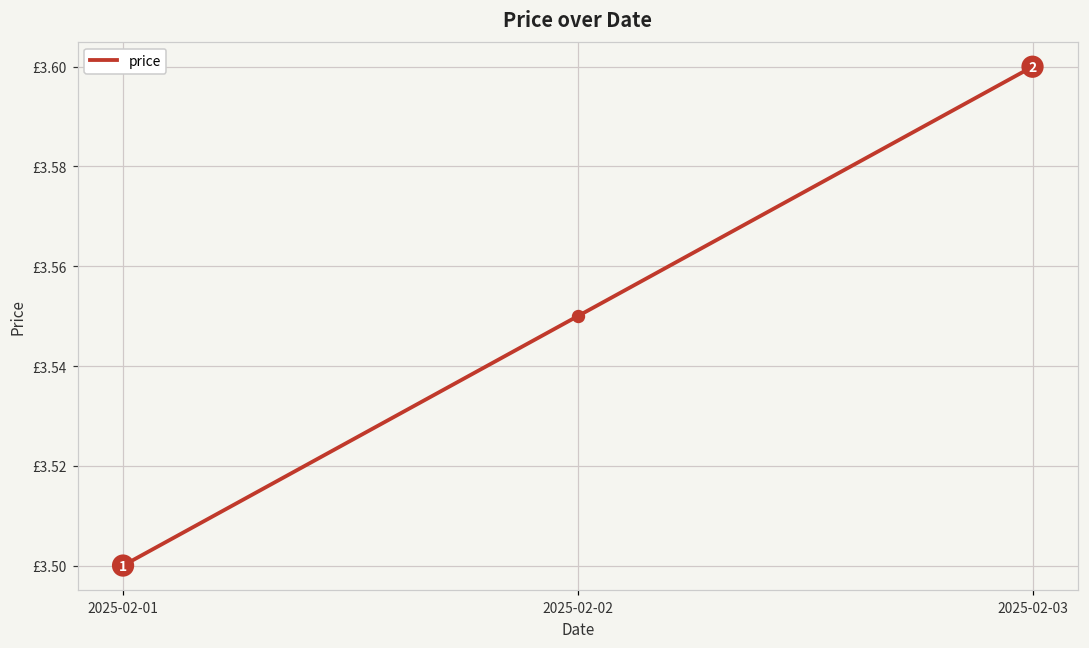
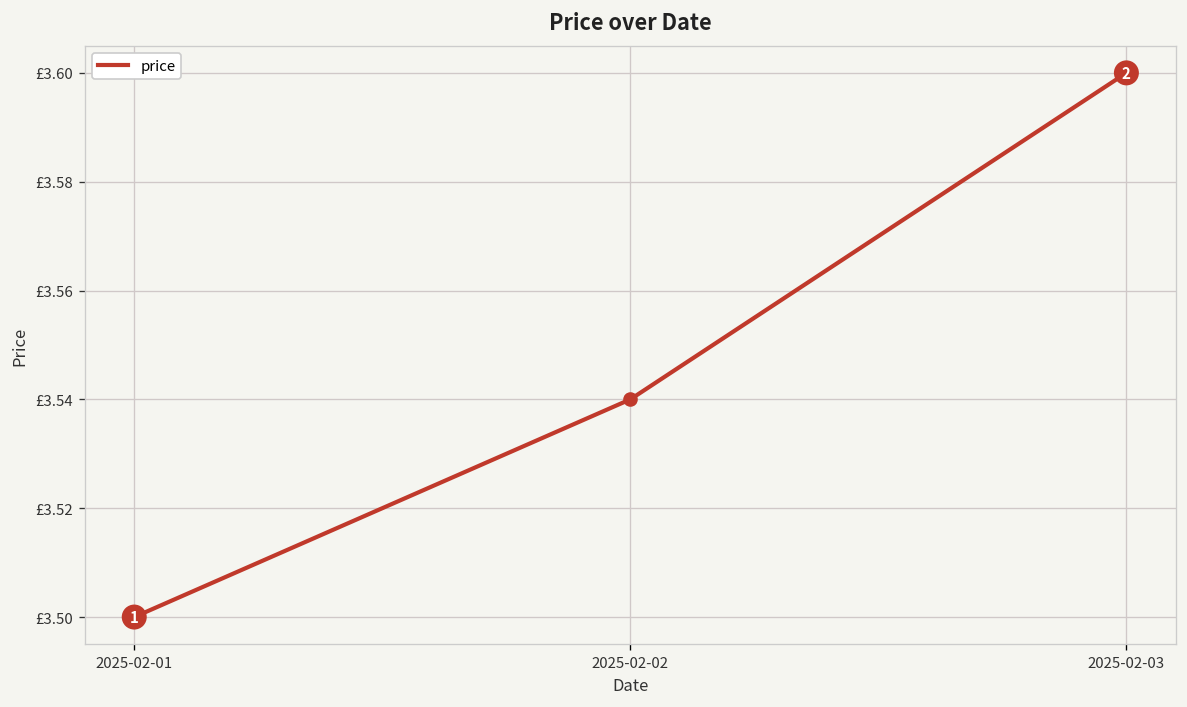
2025-02-02: £3.55 -> £3.54
